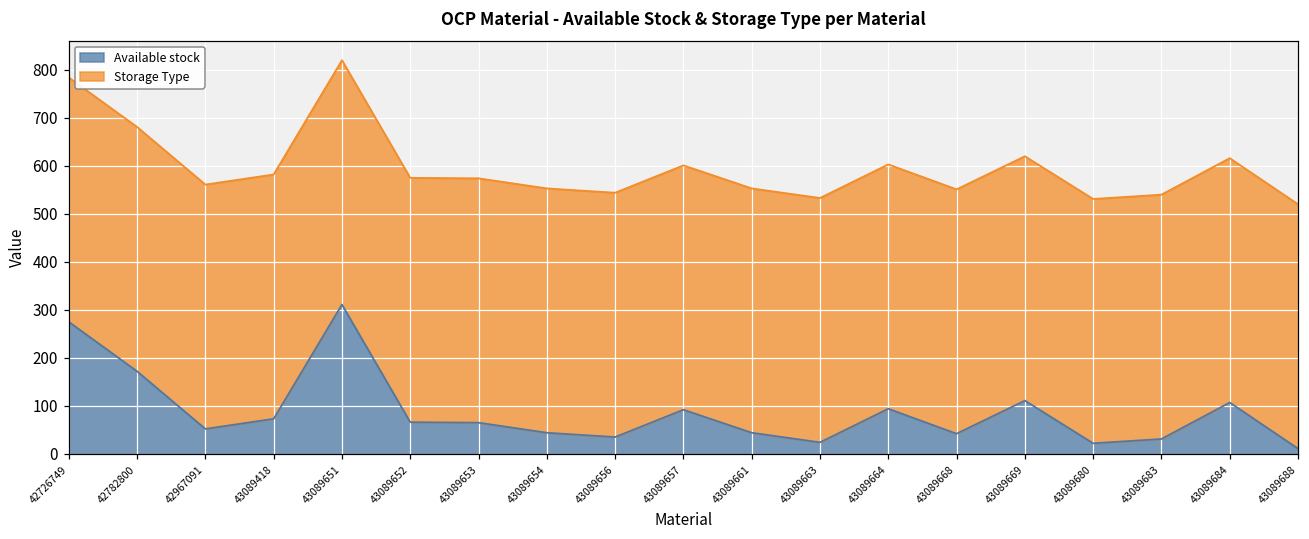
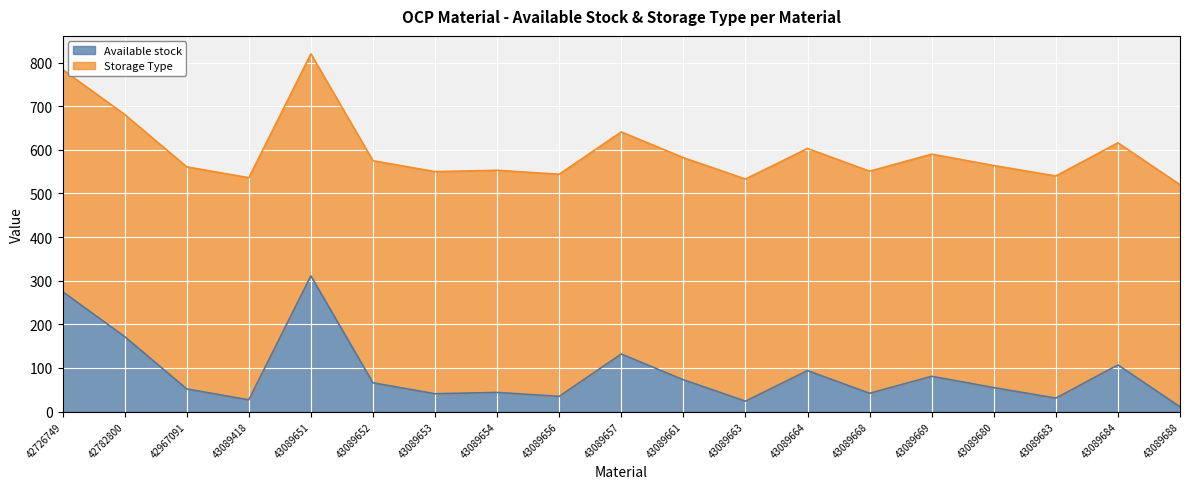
Available stock, 43089418: 70 -> 30
Available stock, 43089653: 70 -> 40
Available stock, 43089657: 90 -> 130
Available stock, 43089661: 40 -> 70
Available stock, 43089669: 110 -> 80
Available stock, 43089680: 20 -> 60
